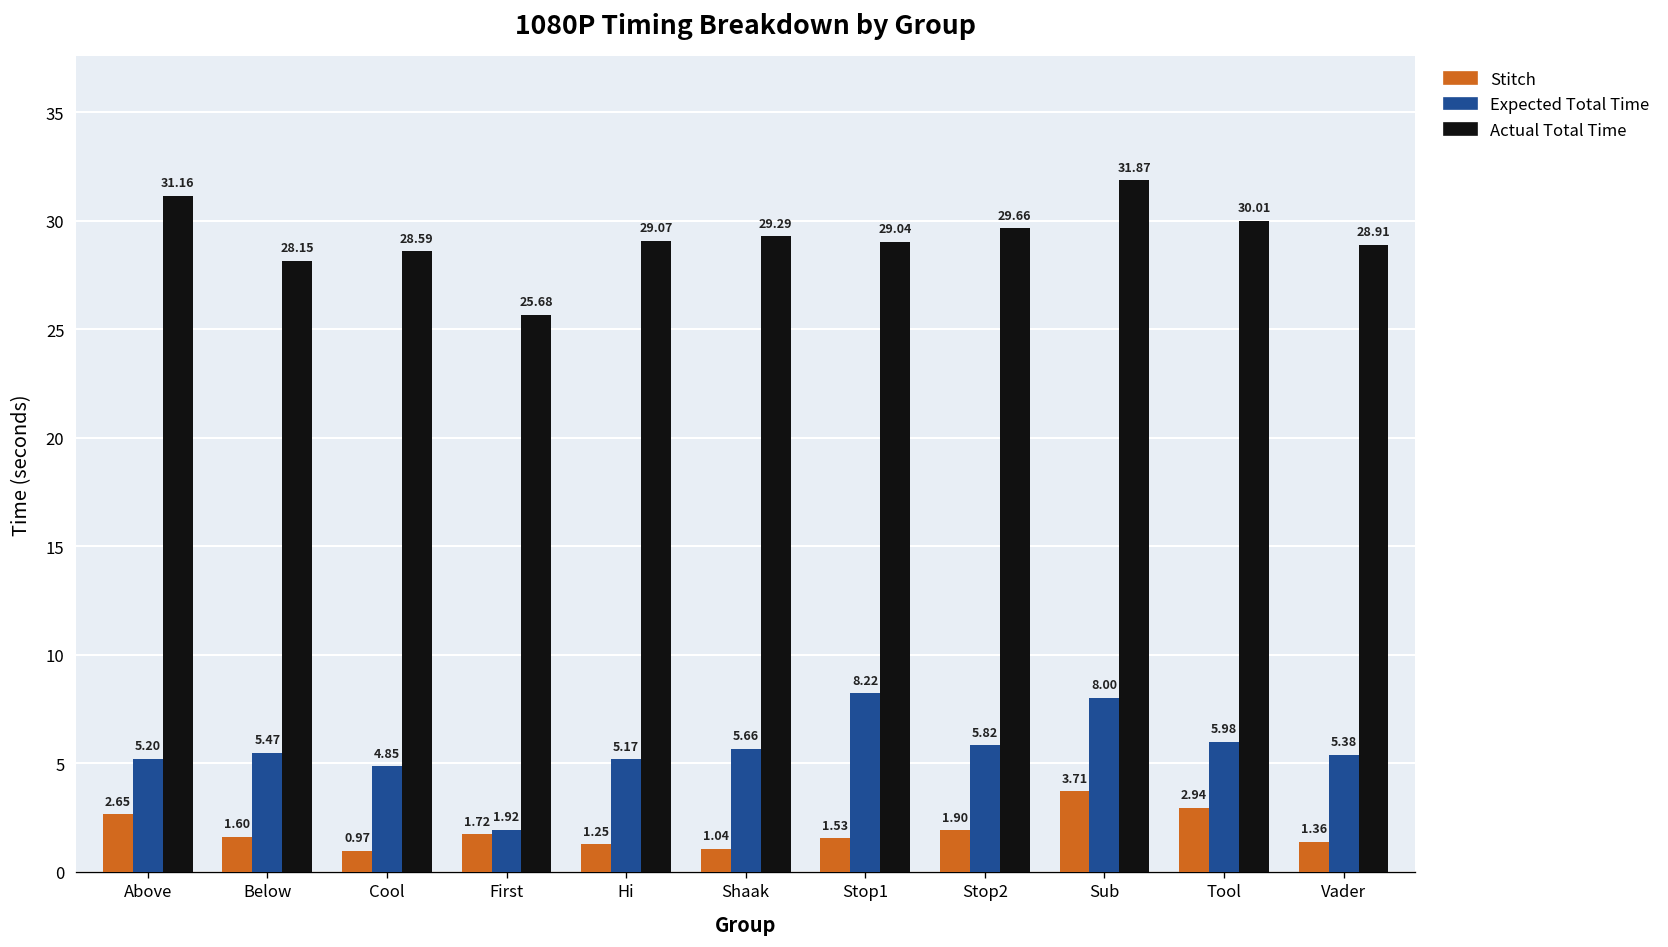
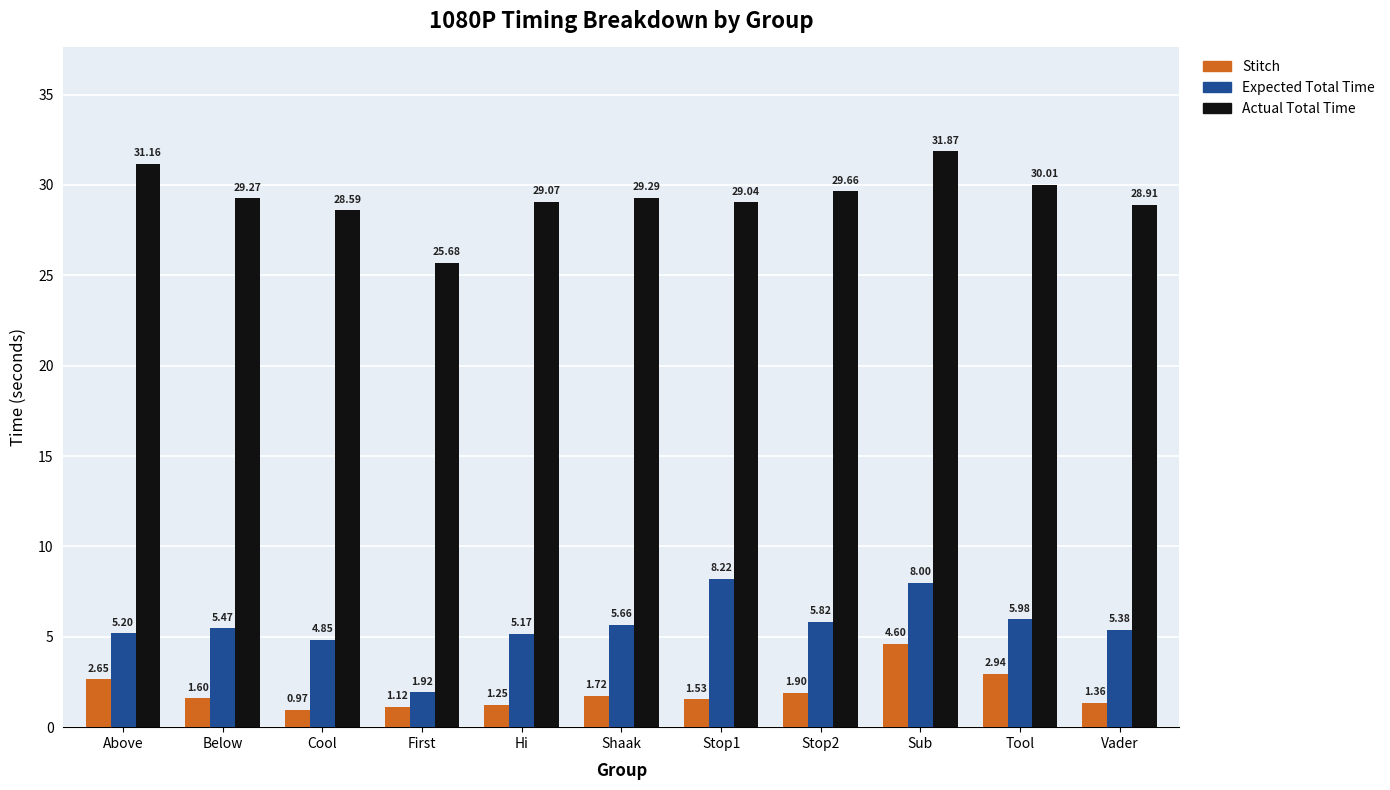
Actual Total Time, Below: 28.15 -> 29.27
Stitch, First: 1.72 -> 1.12
Stitch, Shaak: 1.04 -> 1.72
Stitch, Sub: 3.71 -> 4.60
